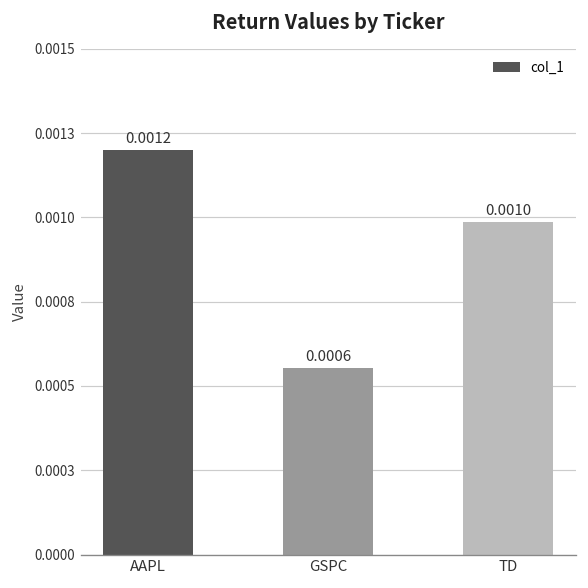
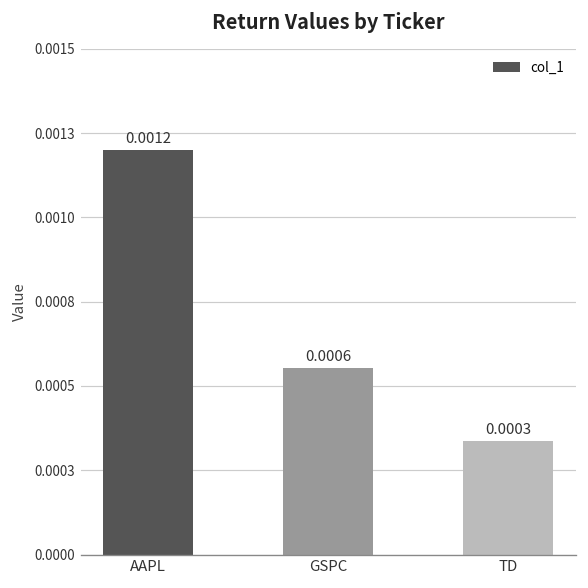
TD: 0.0010 -> 0.0003
